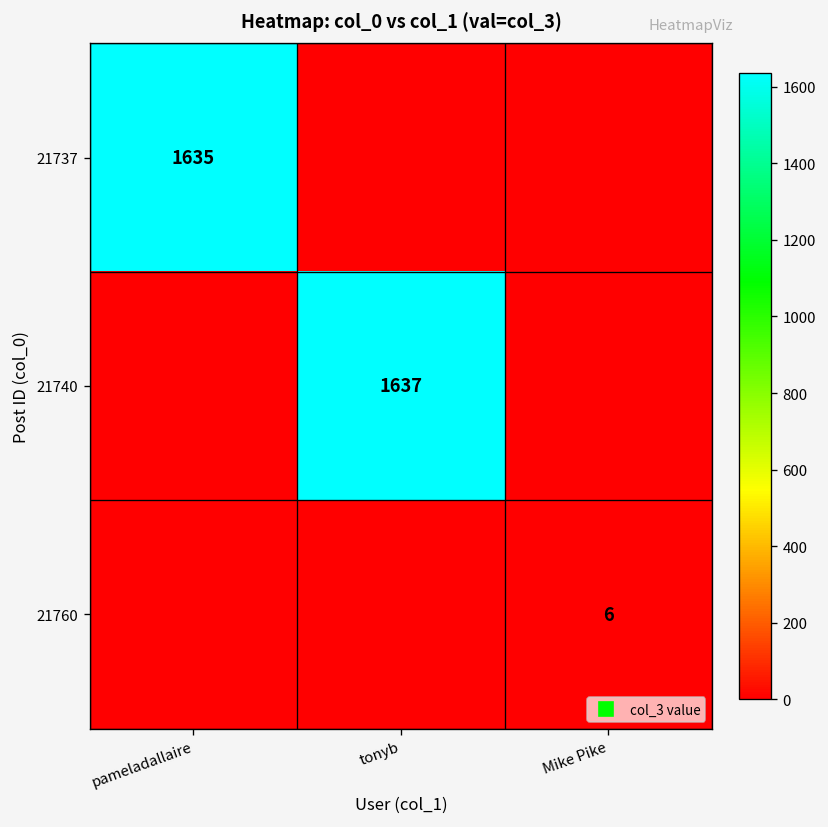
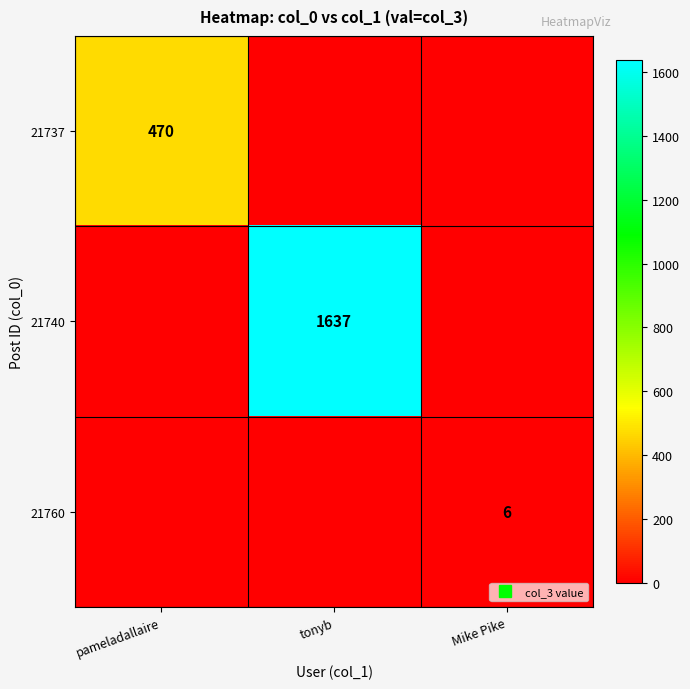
21737, pameladallaire: 1635 -> 470
